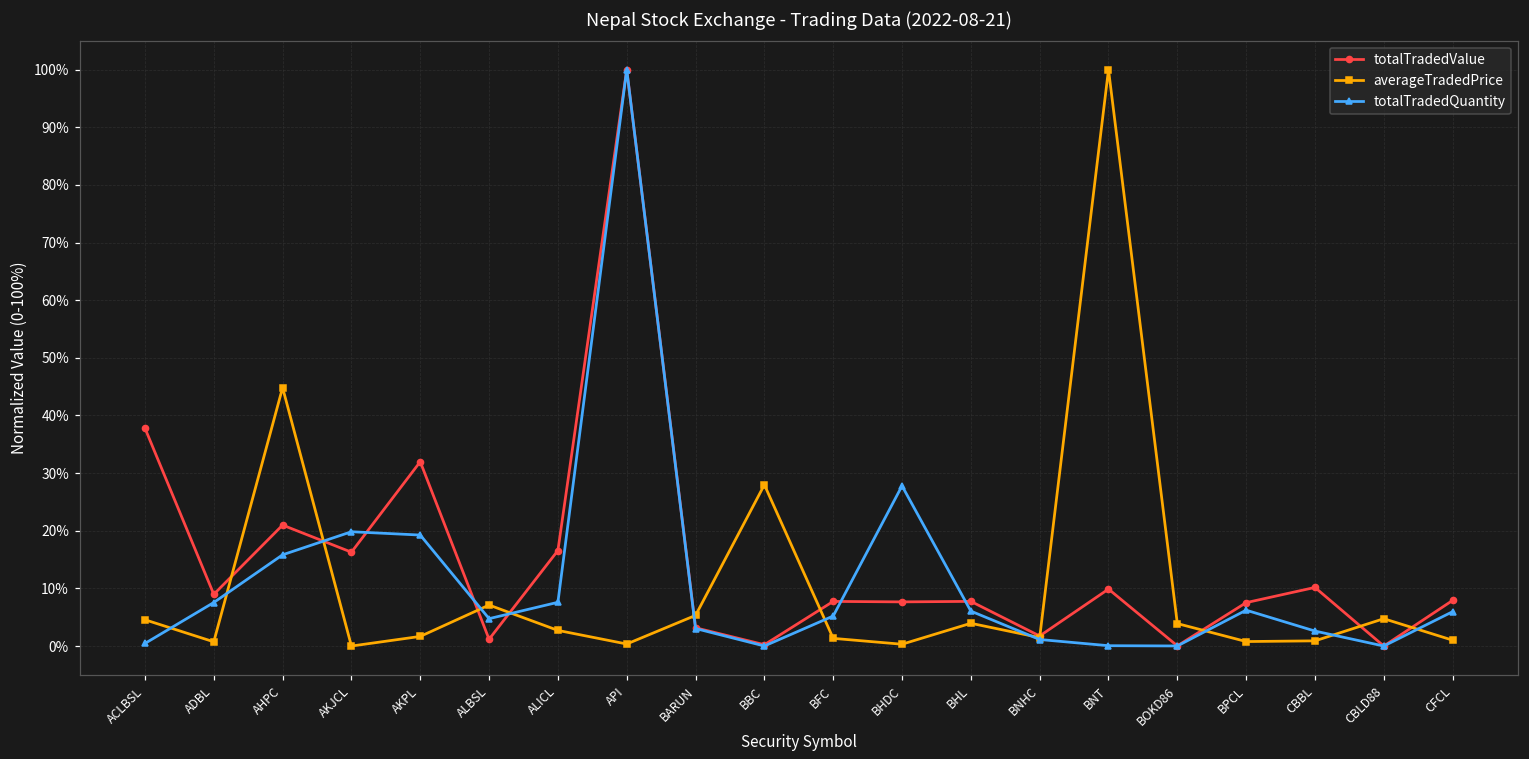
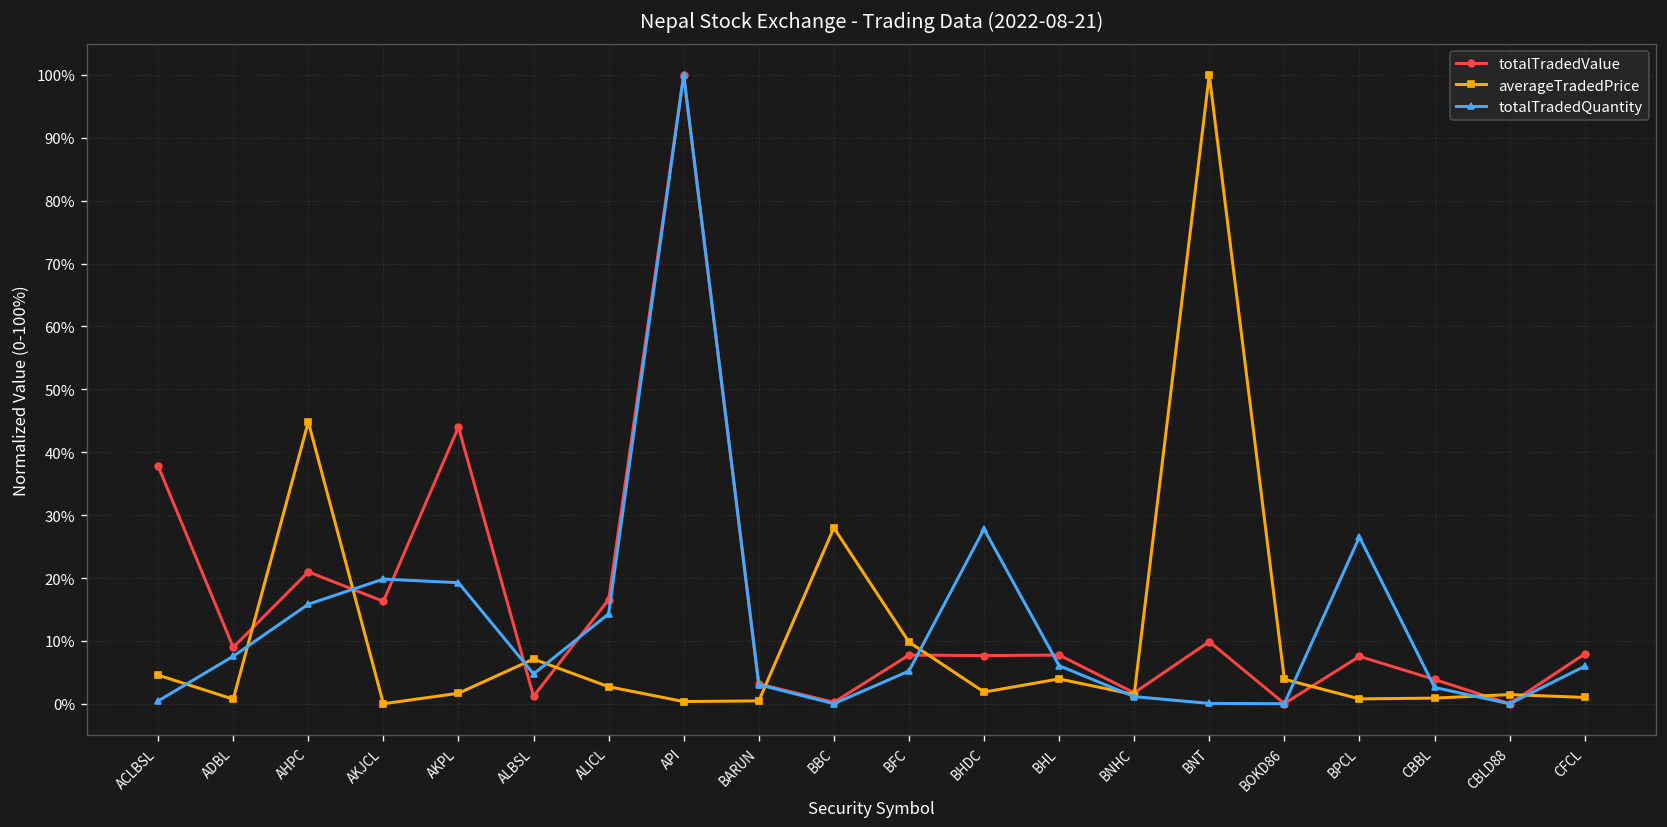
totalTradedValue, AKPL: 32% -> 44%
totalTradedQuantity, ALICL: 8% -> 14%
averageTradedPrice, BARUN: 5% -> 0%
averageTradedPrice, BFC: 1% -> 10%
averageTradedPrice, BHDC: 0% -> 2%
totalTradedQuantity, BPCL: 6% -> 27%
totalTradedValue, CBBL: 10% -> 4%
averageTradedPrice, CBLD88: 5% -> 1%
